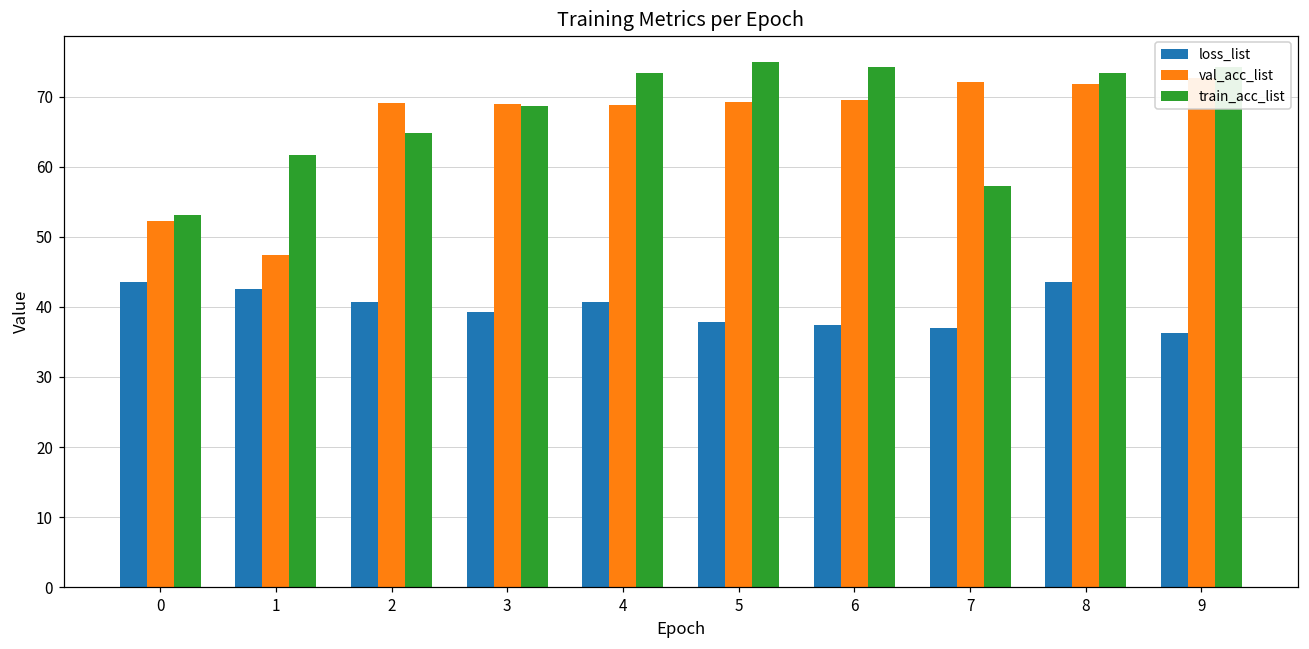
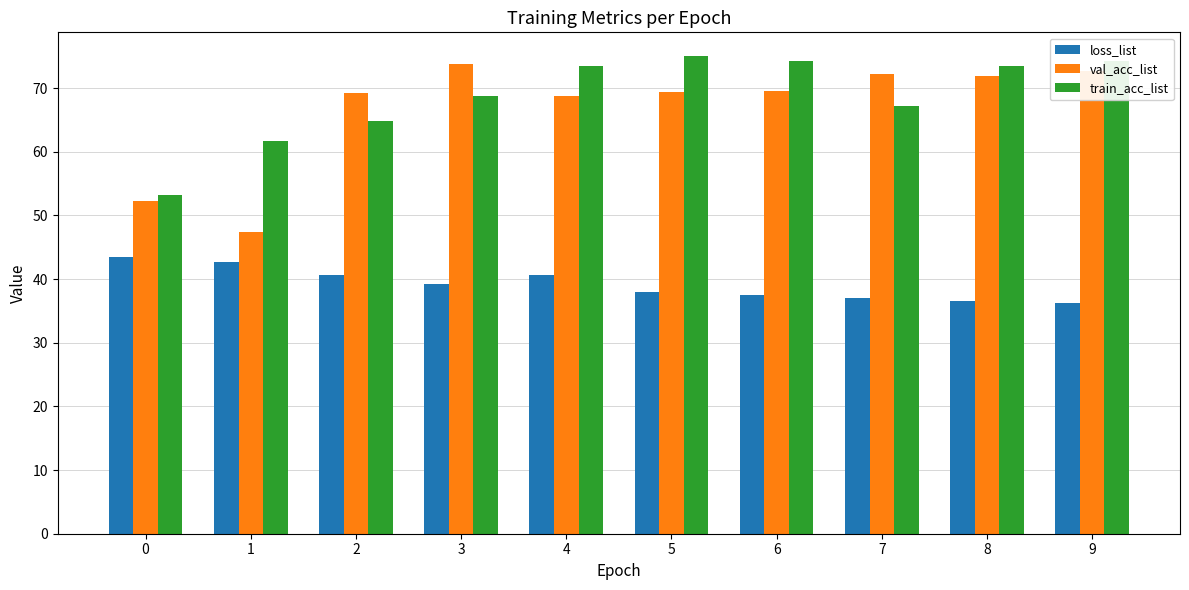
val_acc_list, 3: 69 -> 74
train_acc_list, 7: 57 -> 67
loss_list, 8: 44 -> 37
